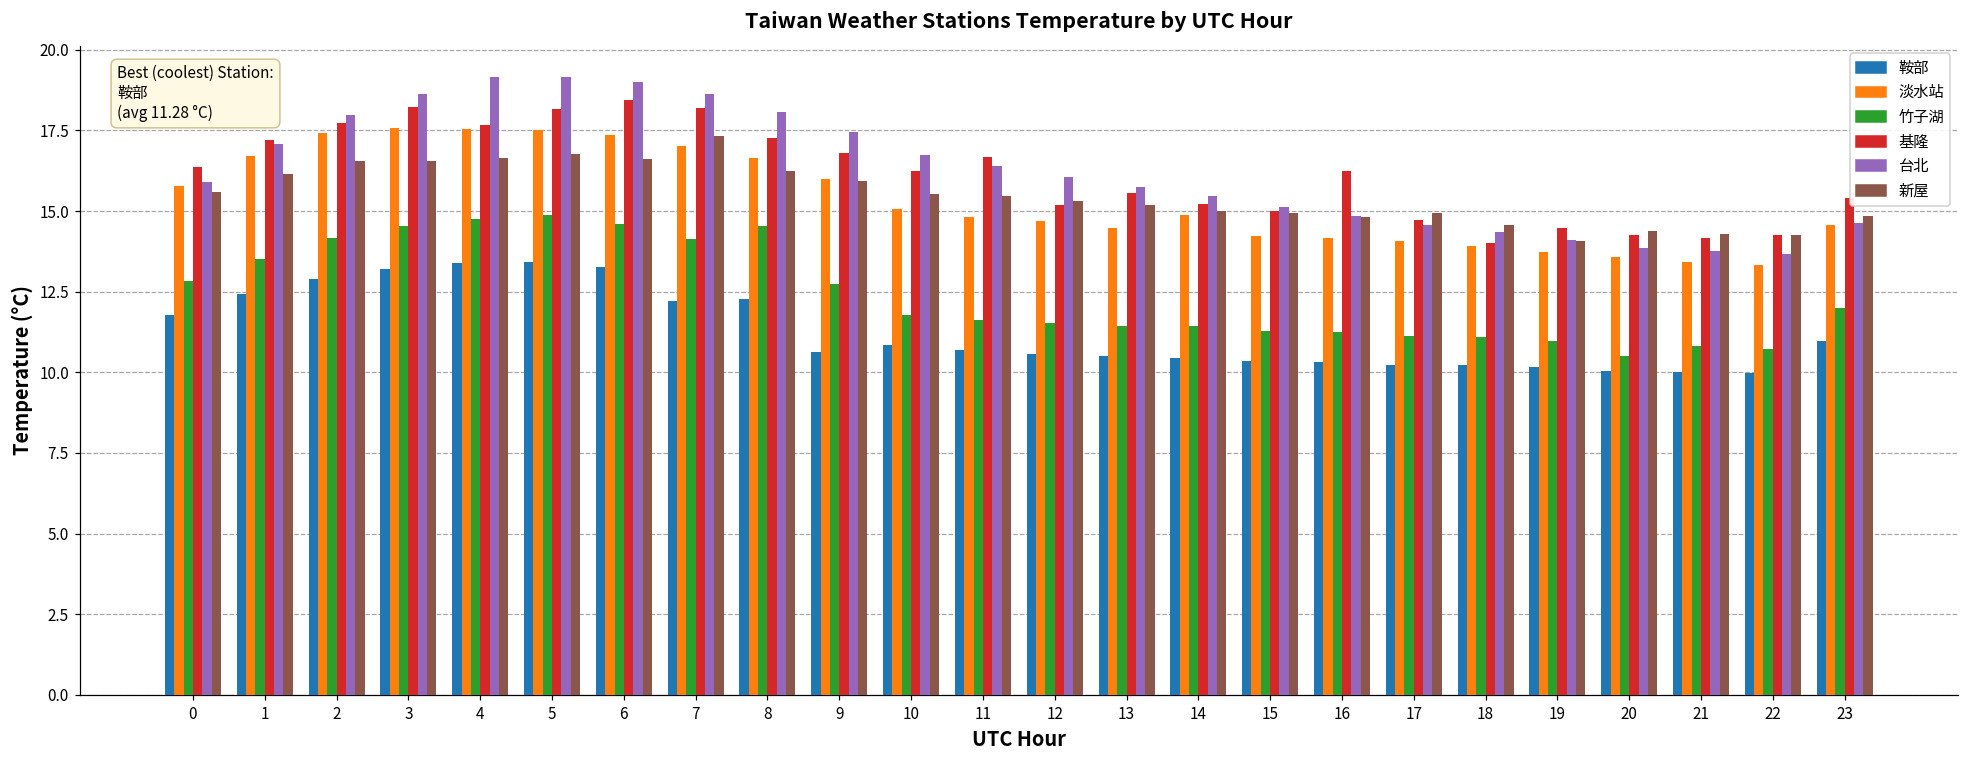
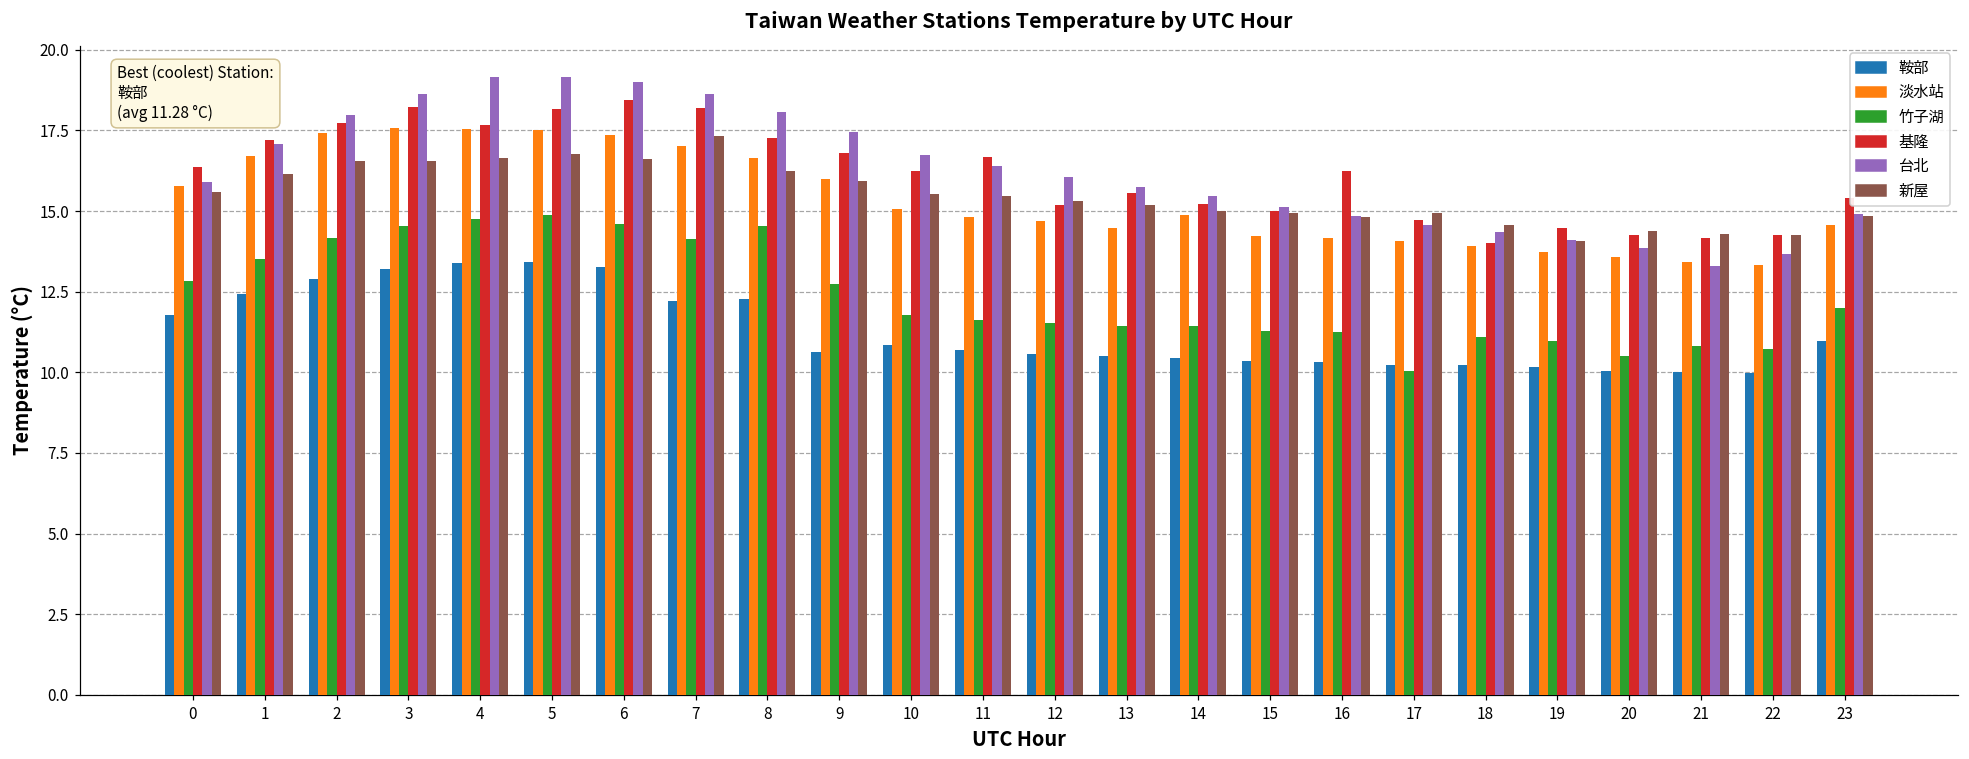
竹子湖, 17: 11.1 -> 10.1
台北, 21: 13.7 -> 13.3
台北, 23: 14.6 -> 14.9
